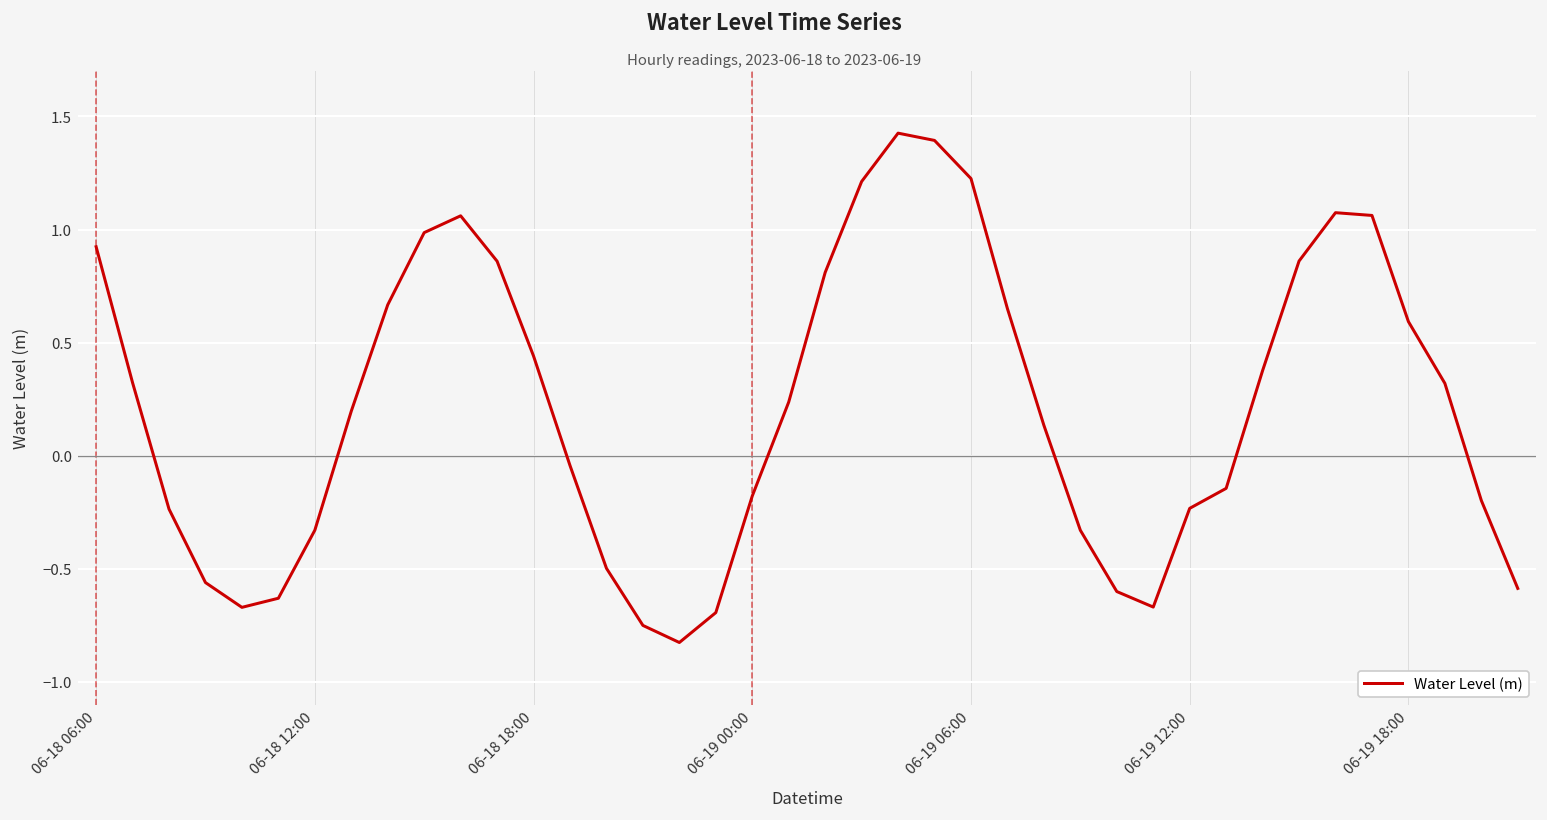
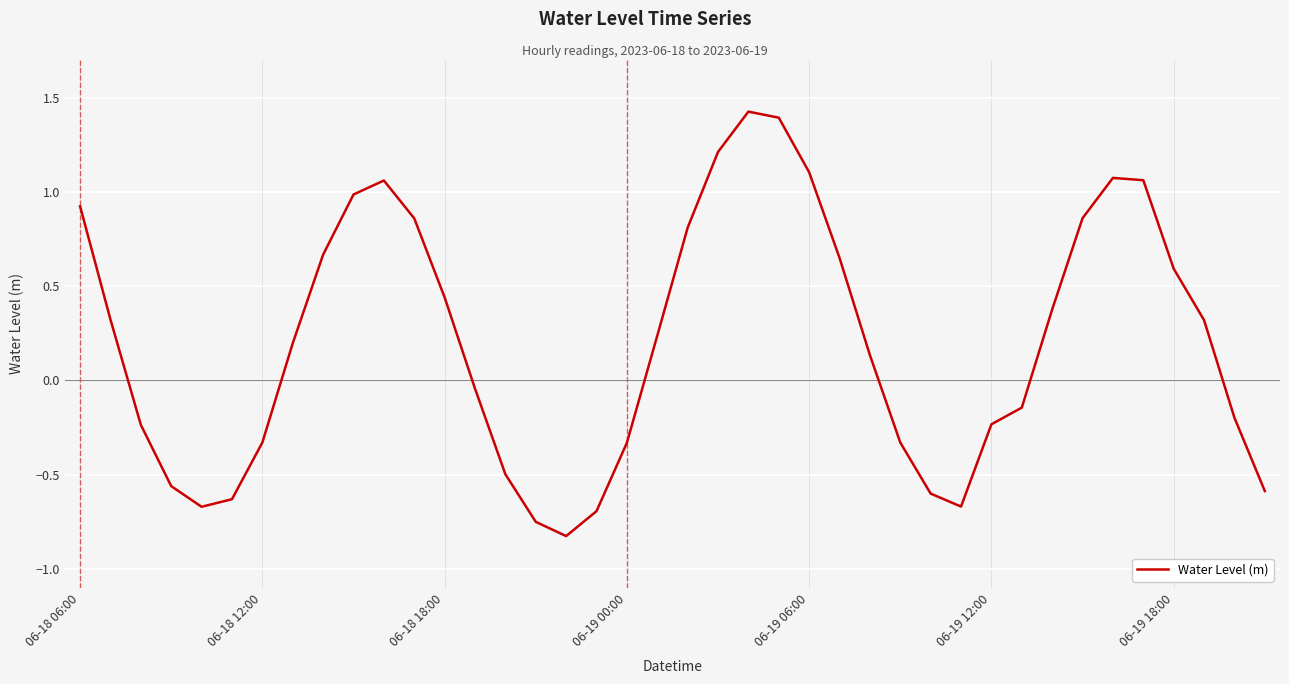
06-19 00:00: -0.18 -> -0.33
06-19 06:00: 1.23 -> 1.10
